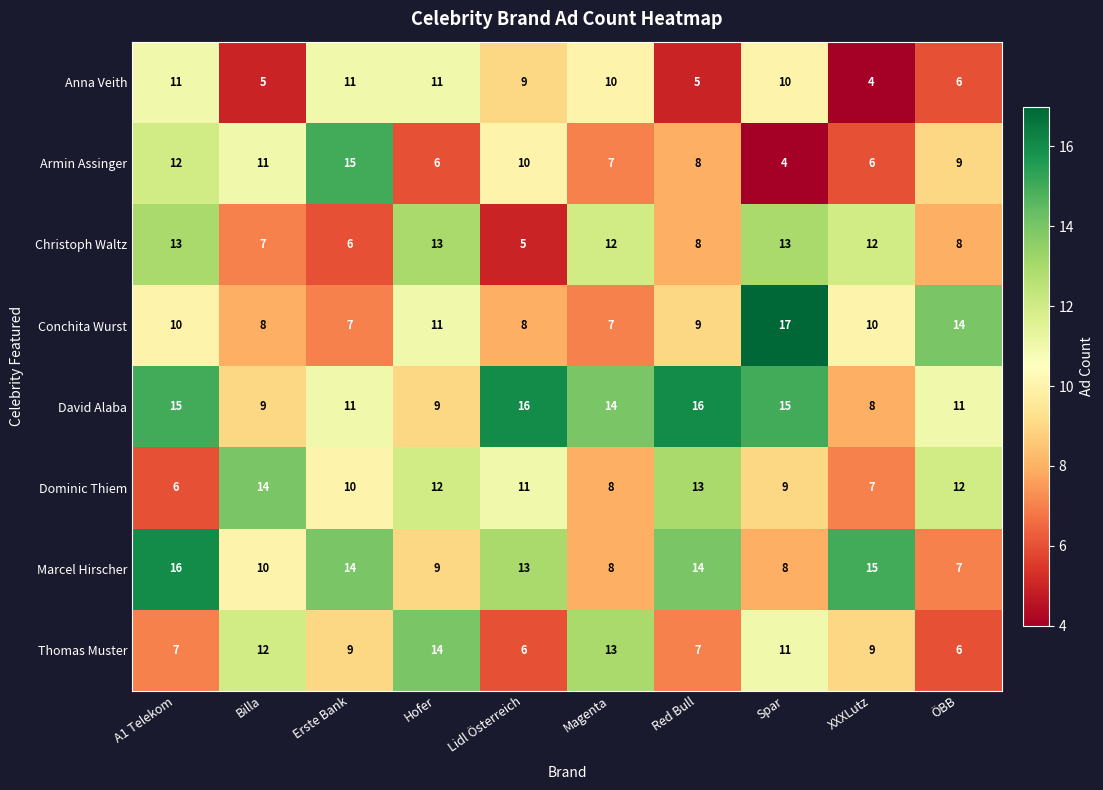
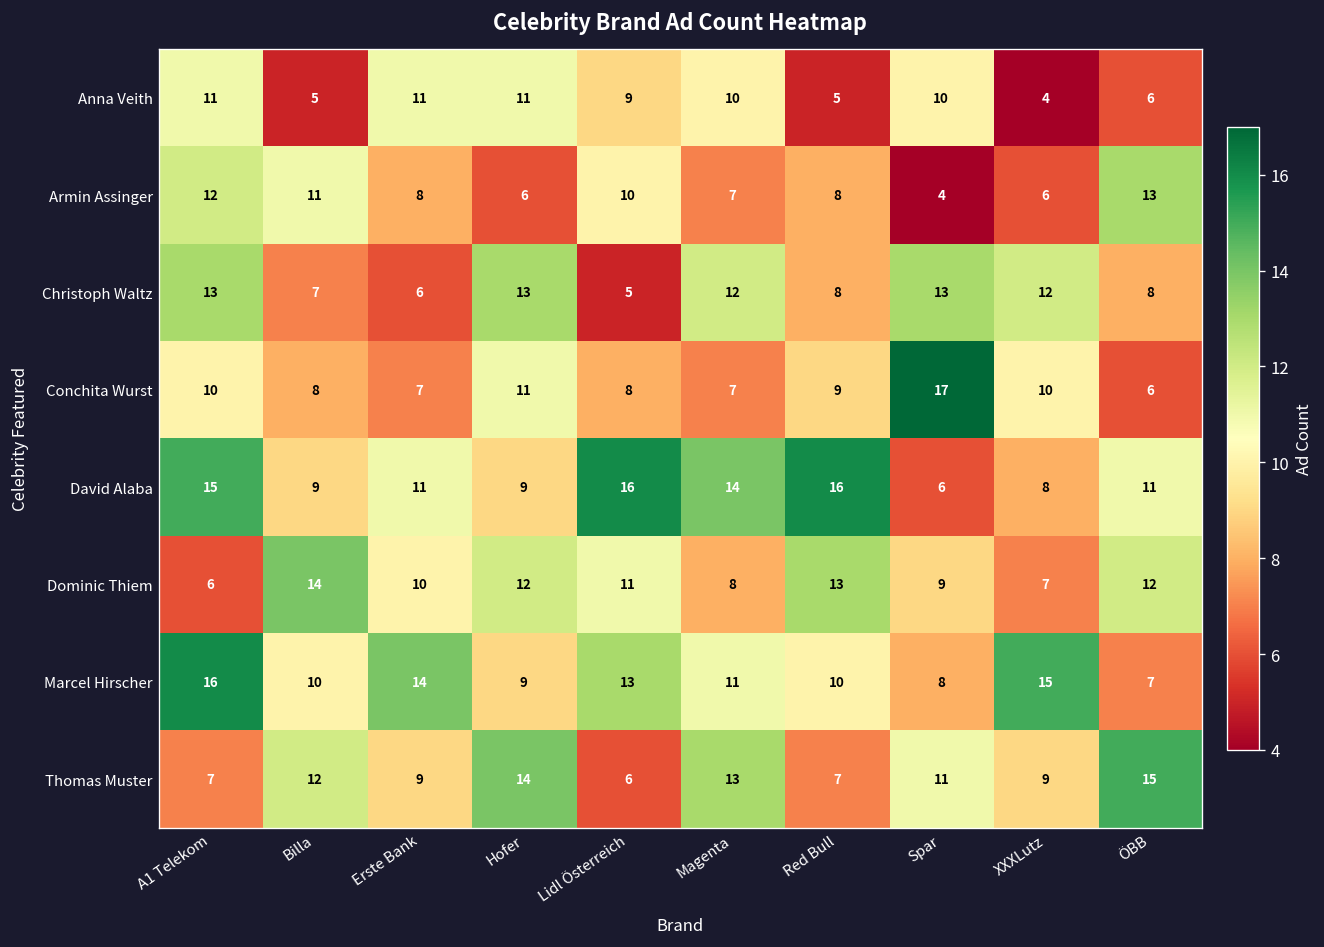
Armin Assinger, Erste Bank: 15 -> 8
Armin Assinger, ÖBB: 9 -> 13
Conchita Wurst, ÖBB: 14 -> 6
David Alaba, Spar: 15 -> 6
Marcel Hirscher, Magenta: 8 -> 11
Marcel Hirscher, Red Bull: 14 -> 10
Thomas Muster, ÖBB: 6 -> 15
